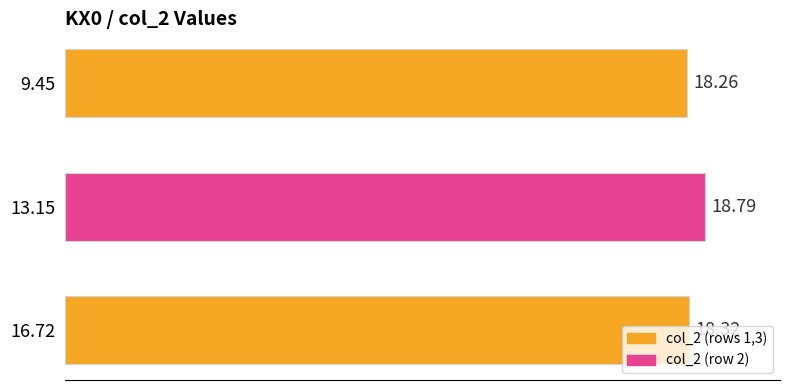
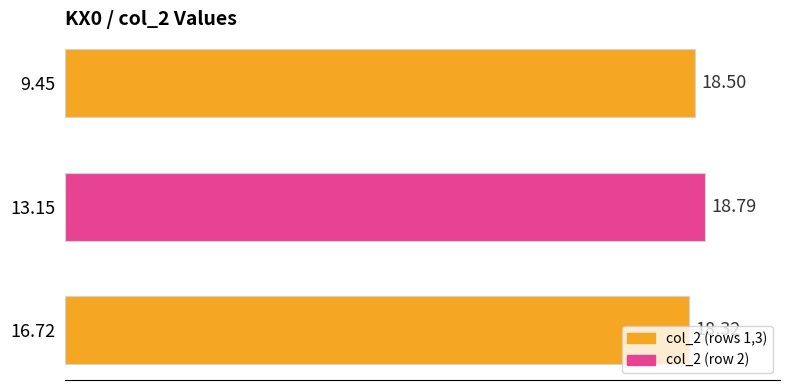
9.45: 18.26 -> 18.50
